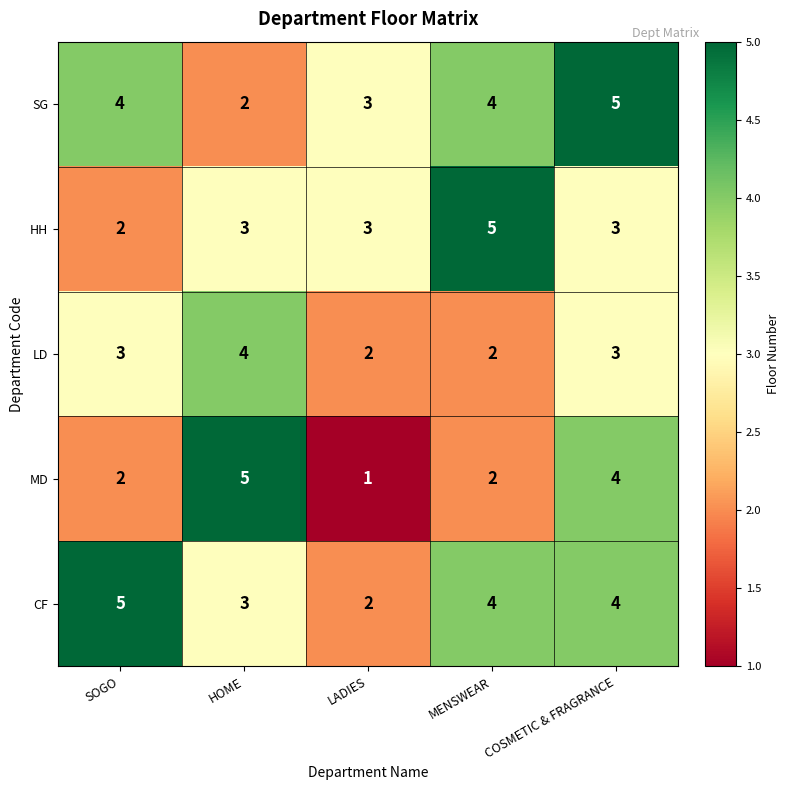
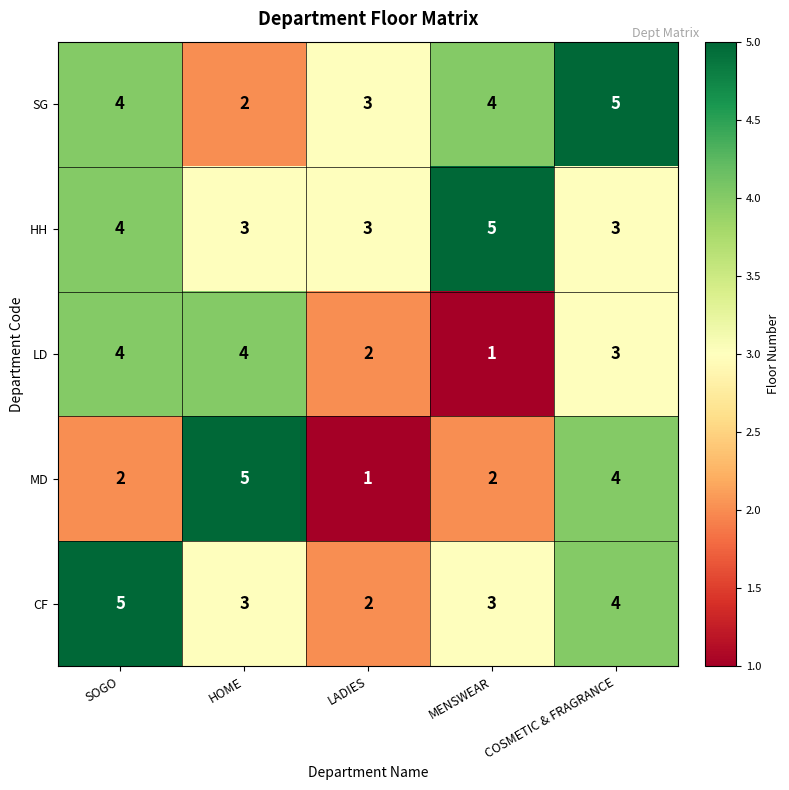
HH, SOGO: 2 -> 4
LD, SOGO: 3 -> 4
LD, MENSWEAR: 2 -> 1
CF, MENSWEAR: 4 -> 3
